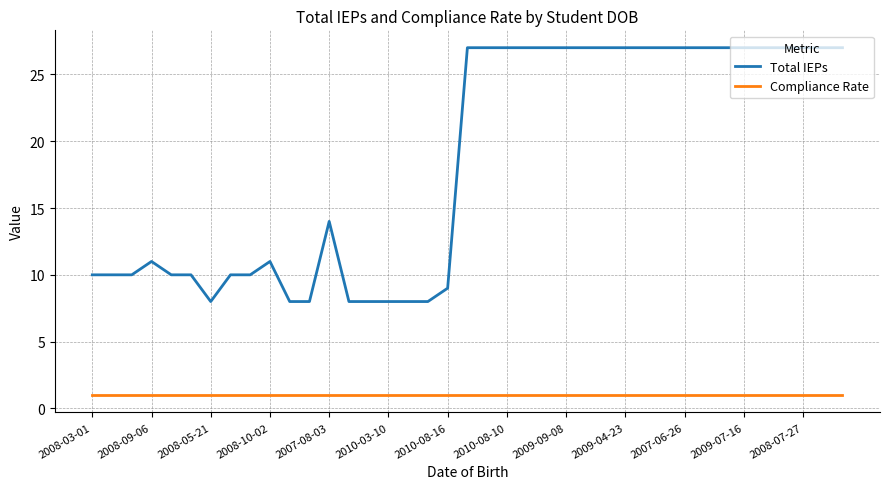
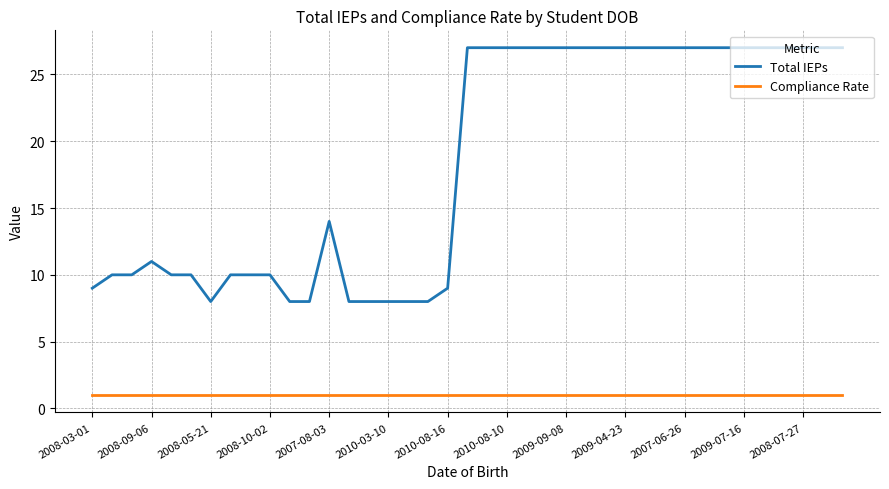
Total IEPs, 2008-03-01: 10 -> 9
Total IEPs, 2008-10-02: 11 -> 10
